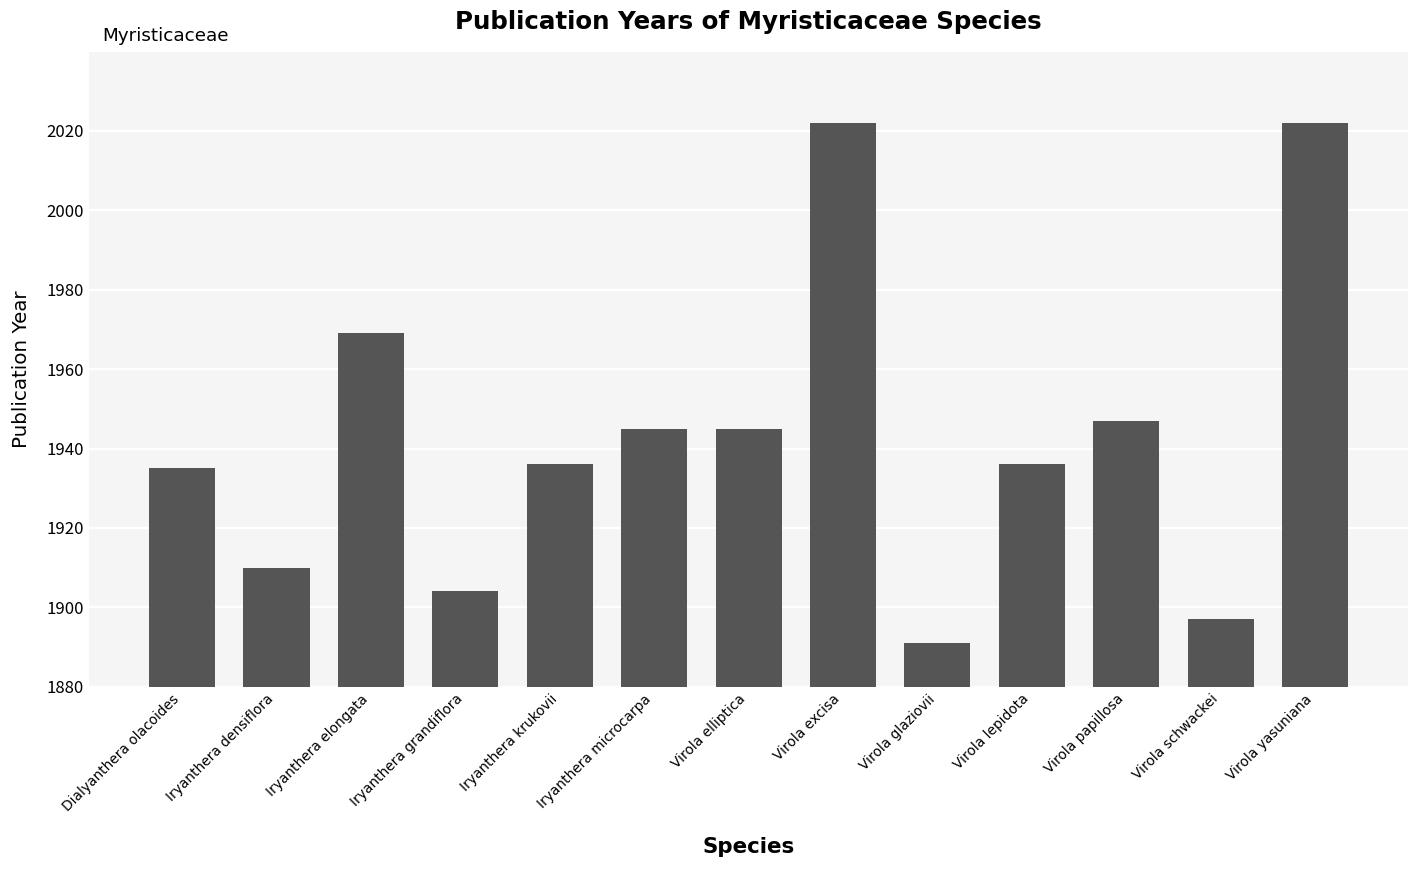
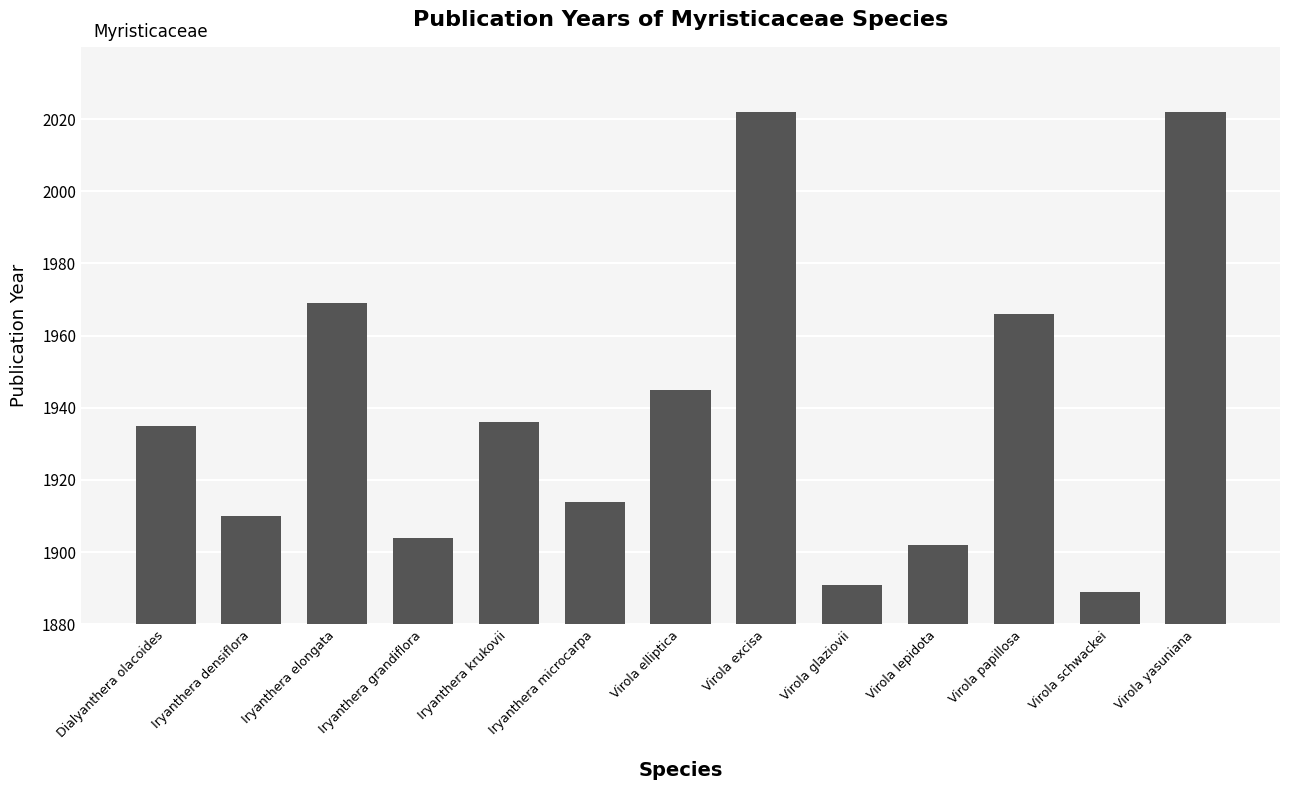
Iryanthera microcarpa: 1945 -> 1914
Virola lepidota: 1936 -> 1902
Virola papillosa: 1947 -> 1966
Virola schwackei: 1897 -> 1889
